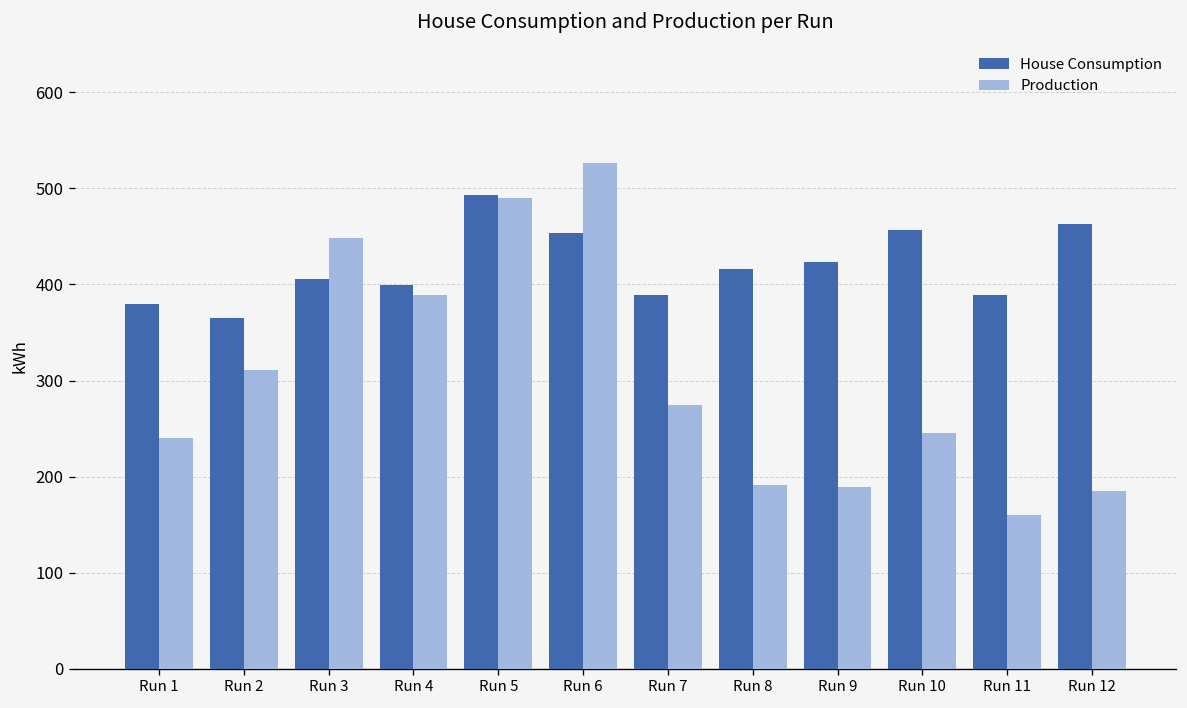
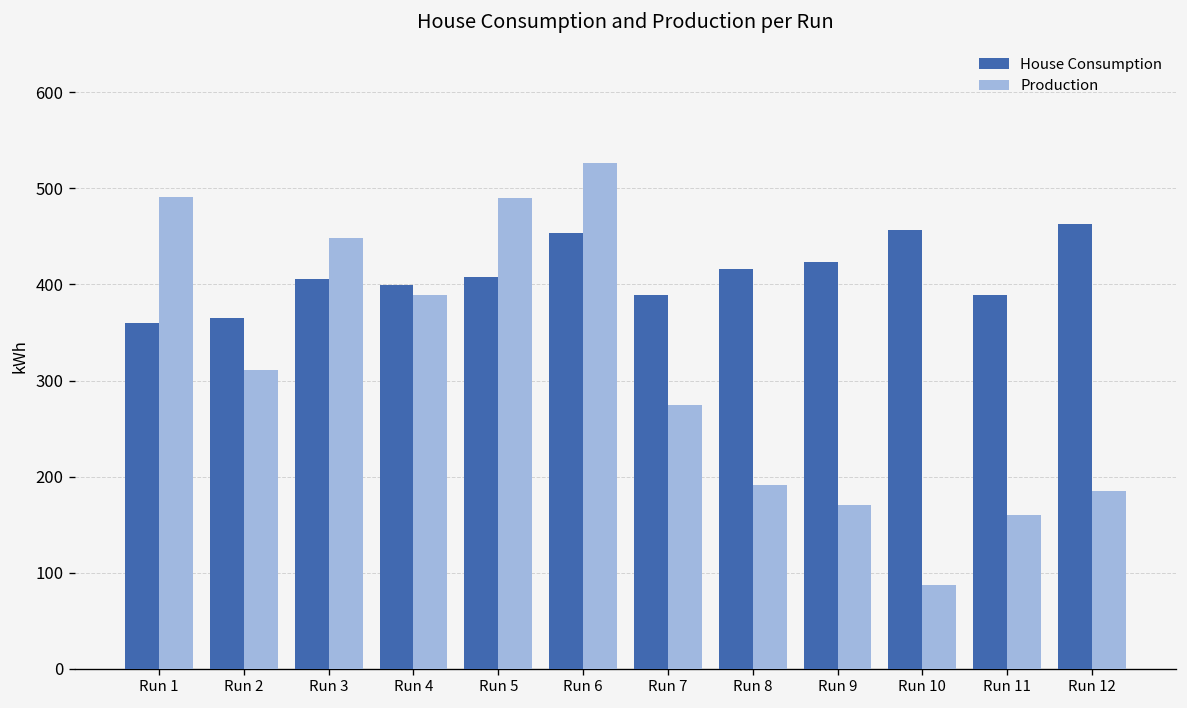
House Consumption, Run 1: 380 -> 360
Production, Run 1: 240 -> 490
House Consumption, Run 5: 490 -> 410
Production, Run 9: 190 -> 170
Production, Run 10: 250 -> 90
